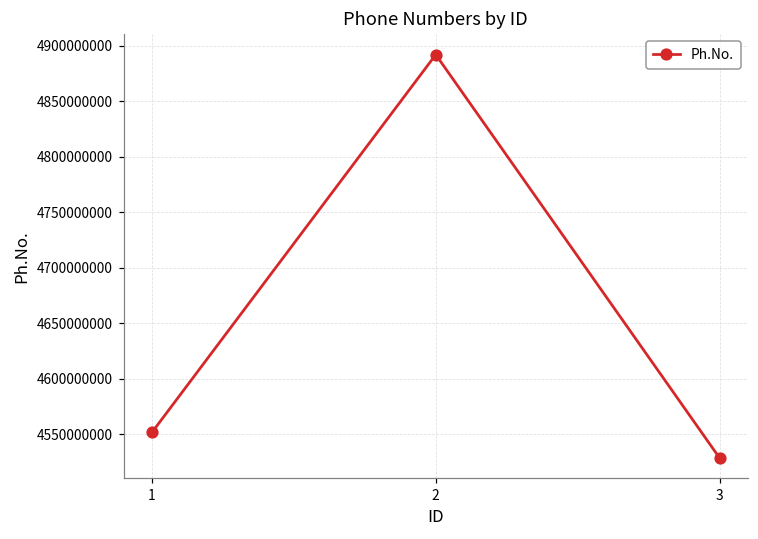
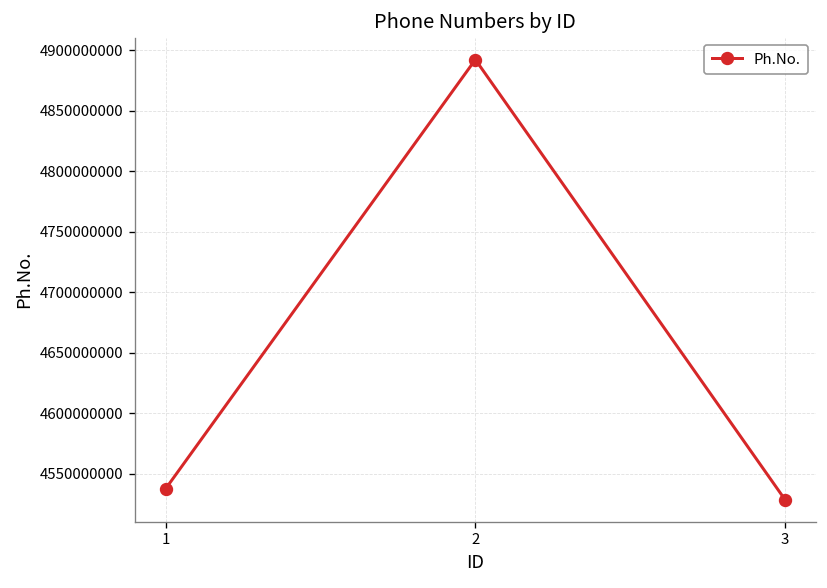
1: 4552000000 -> 4538000000
